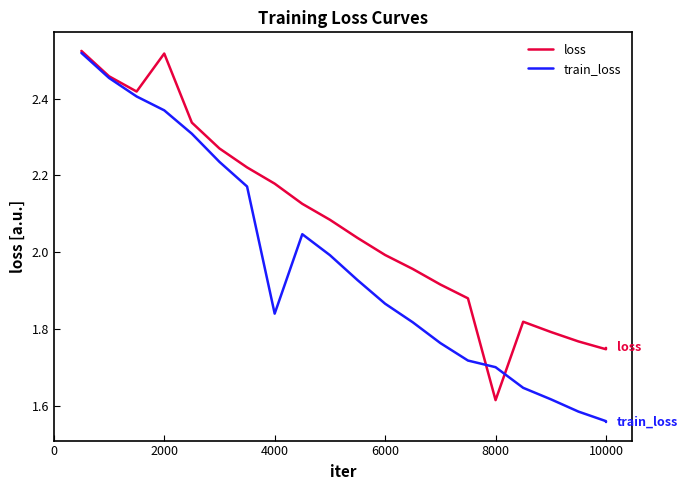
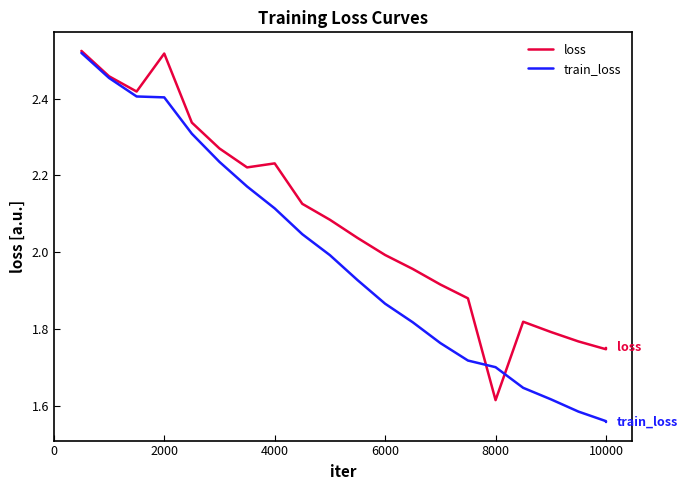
train_loss, 2000: 2.37 -> 2.40
loss, 4000: 2.18 -> 2.23
train_loss, 4000: 1.84 -> 2.11
